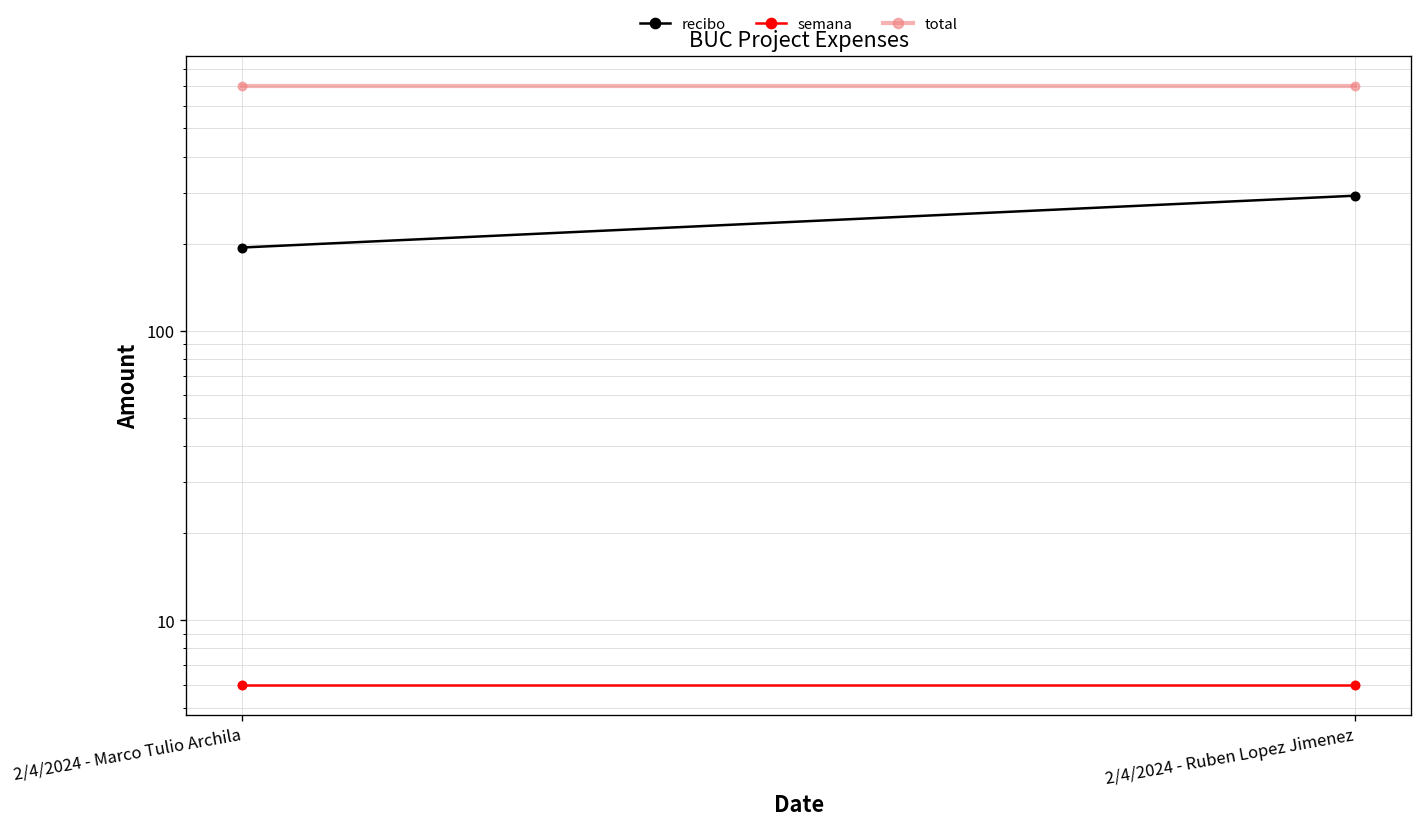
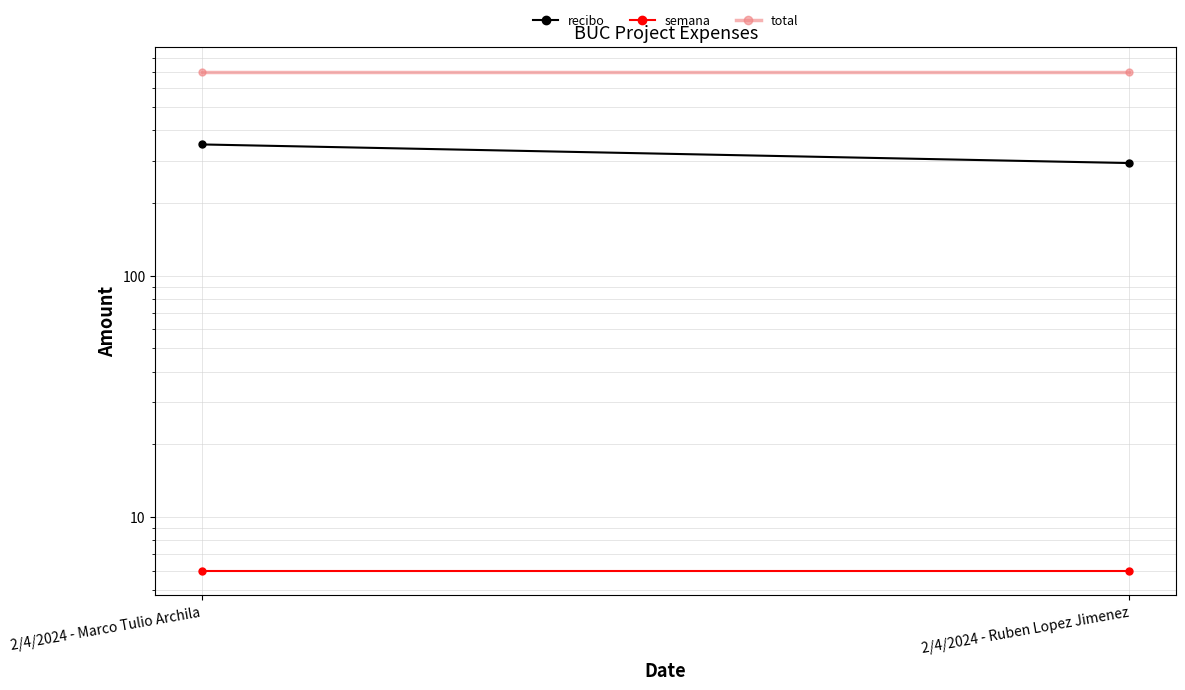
recibo, 2/4/2024 - Marco Tulio Archila: 190 -> 350
